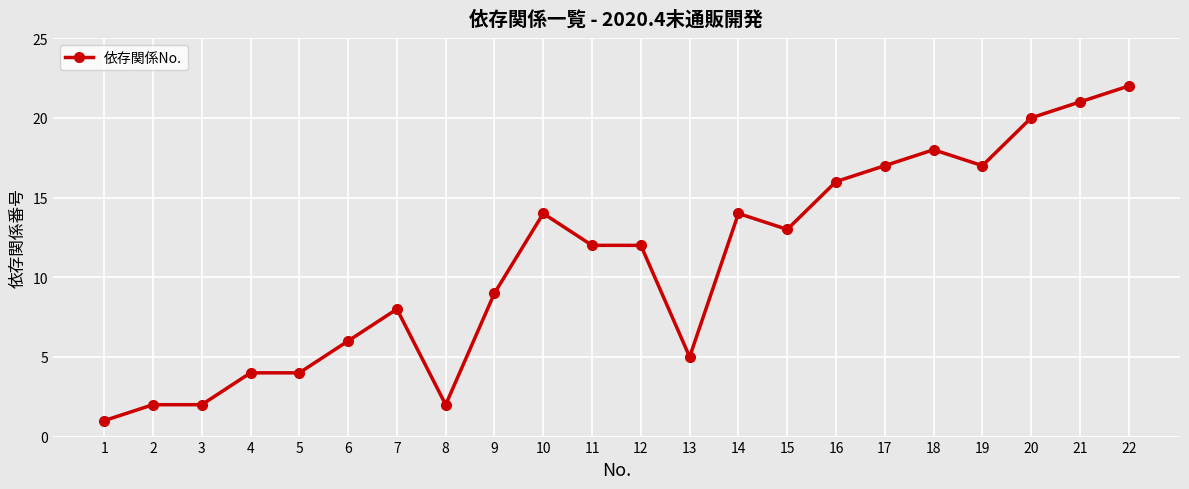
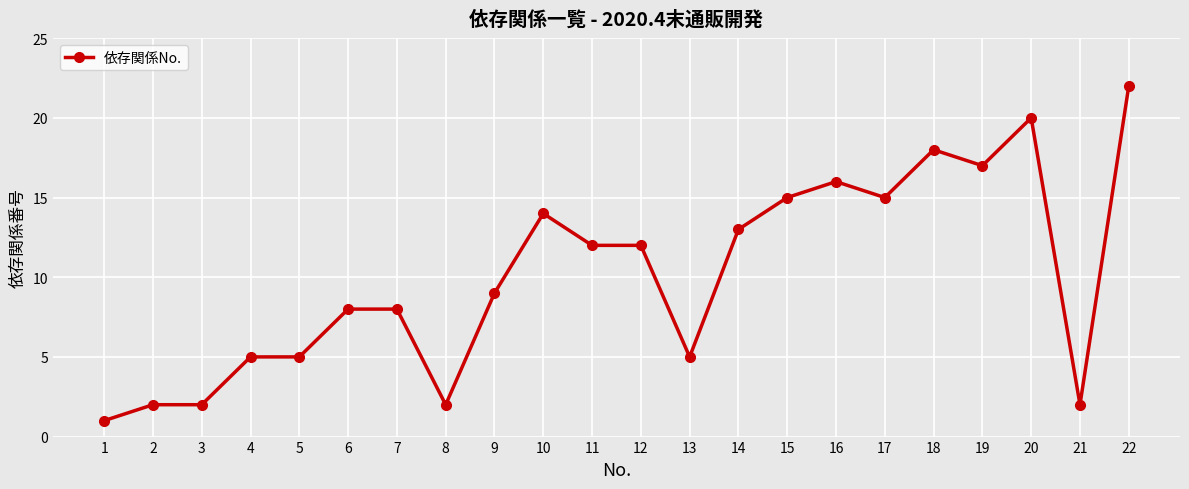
4: 4 -> 5
5: 4 -> 5
6: 6 -> 8
14: 14 -> 13
15: 13 -> 15
17: 17 -> 15
21: 21 -> 2
